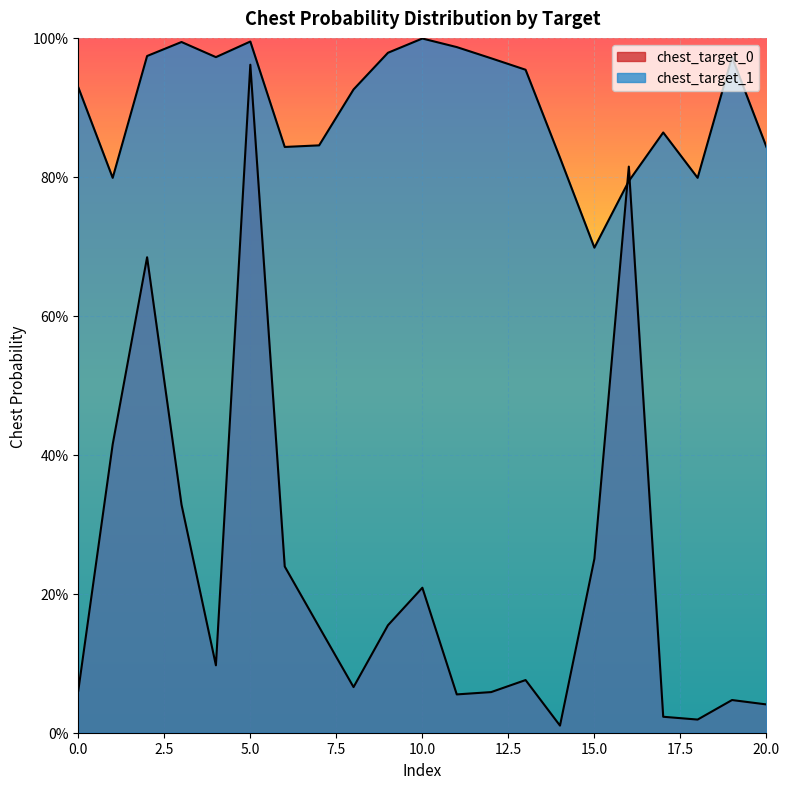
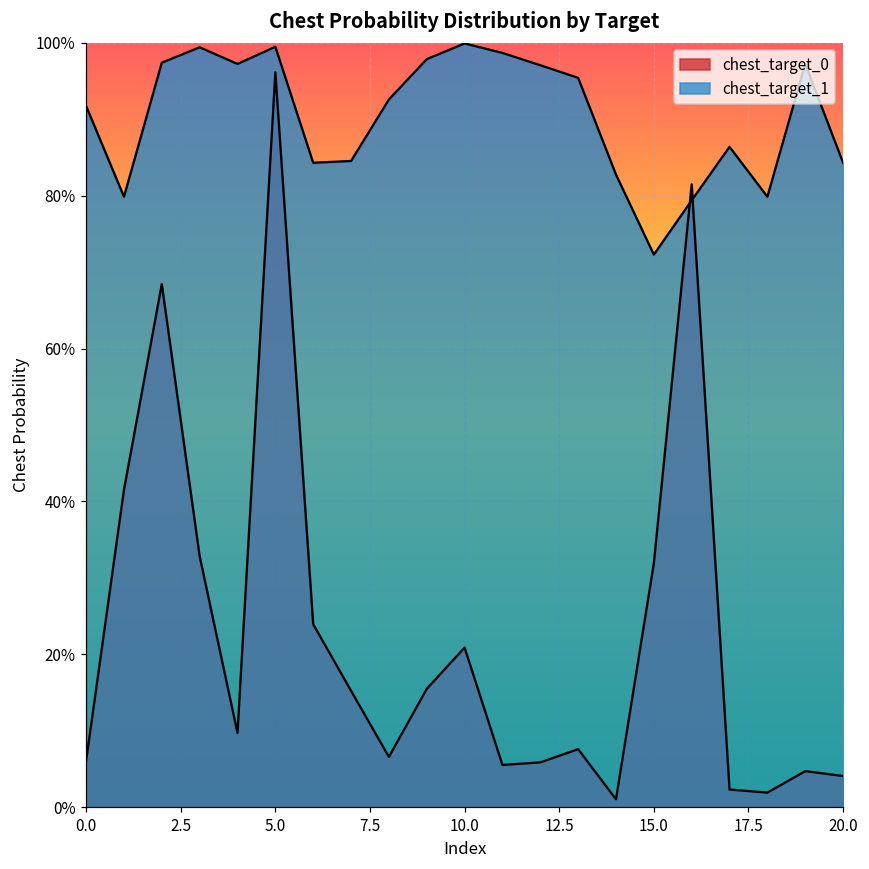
chest_target_1, 0.0: 93% -> 92%
chest_target_0, 15.0: 25% -> 32%
chest_target_1, 15.0: 70% -> 72%
